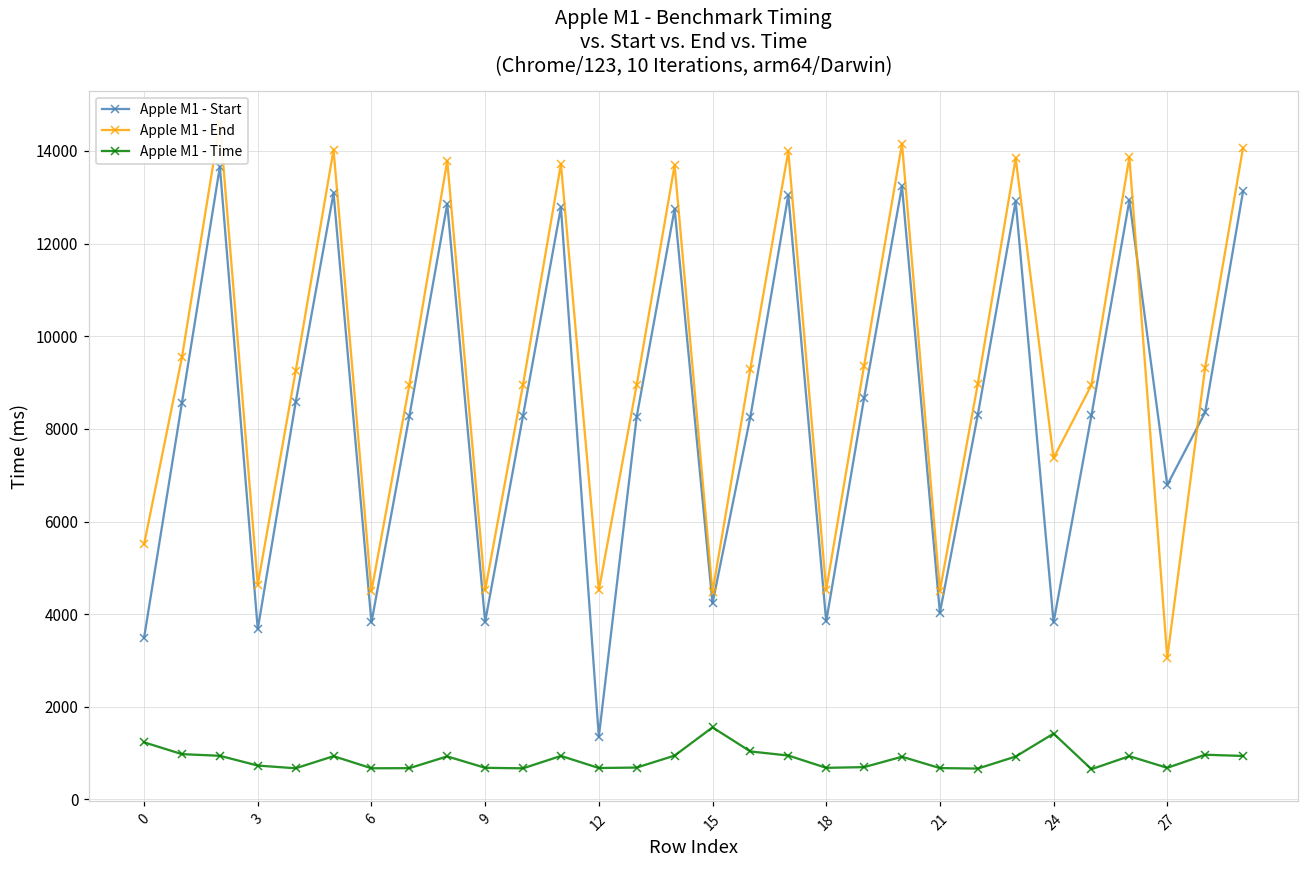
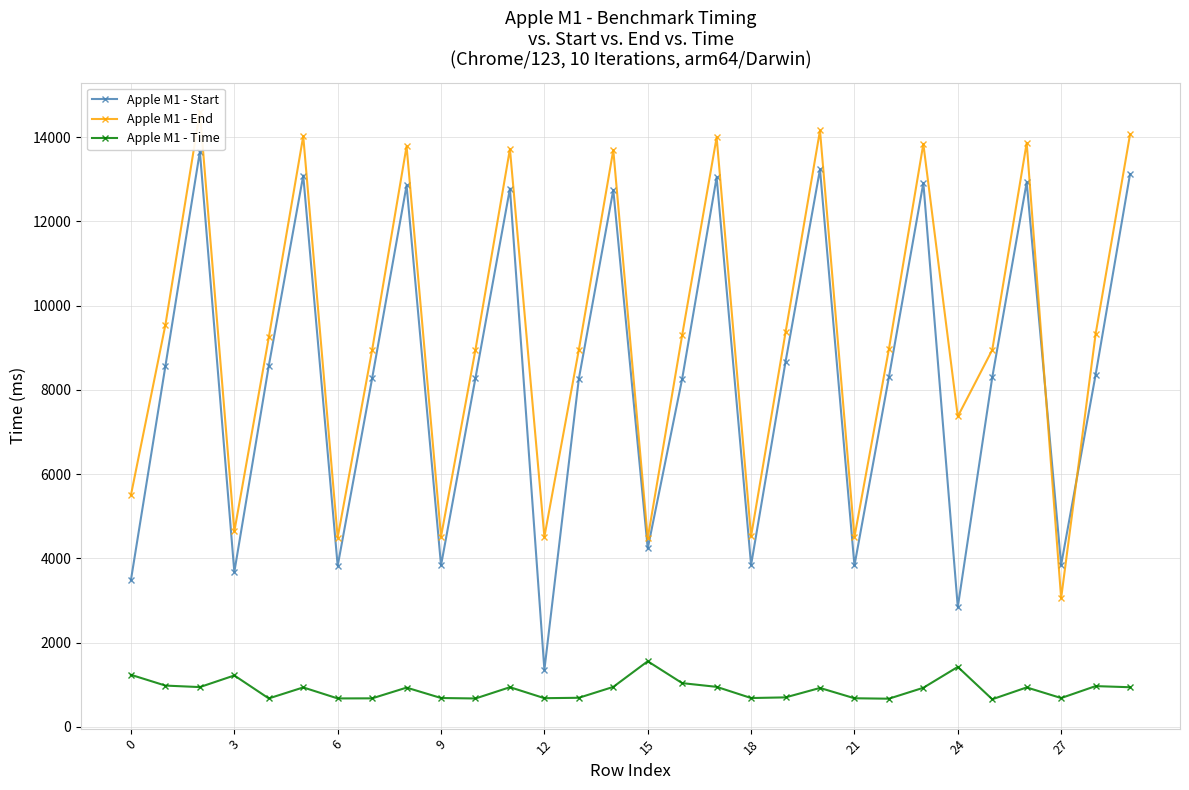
Apple M1 - Time, 3: 700 -> 1200
Apple M1 - Start, 21: 4000 -> 3800
Apple M1 - Start, 24: 3800 -> 2800
Apple M1 - Start, 27: 6800 -> 3800
